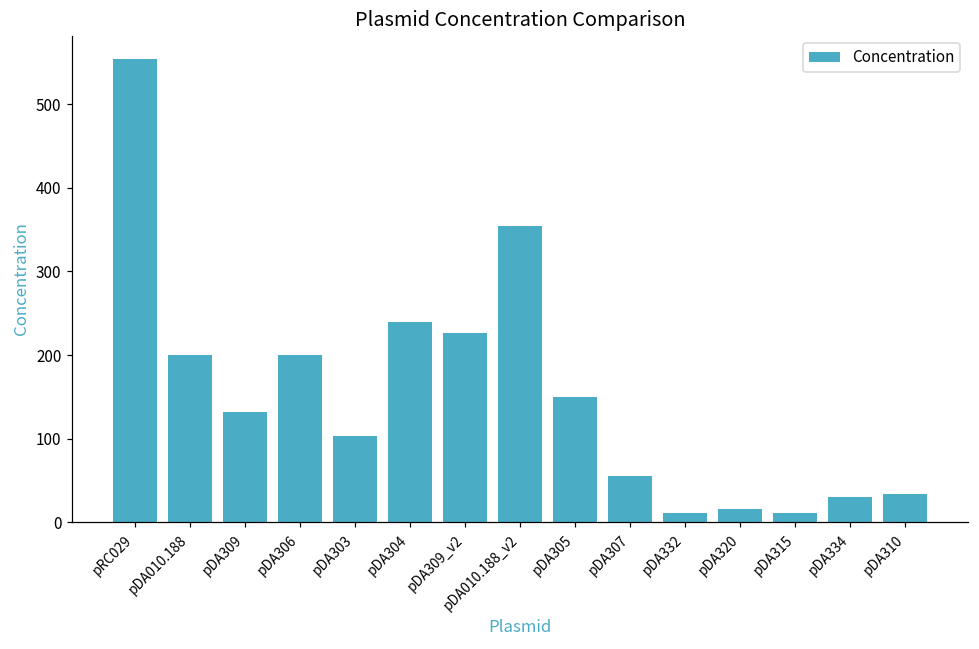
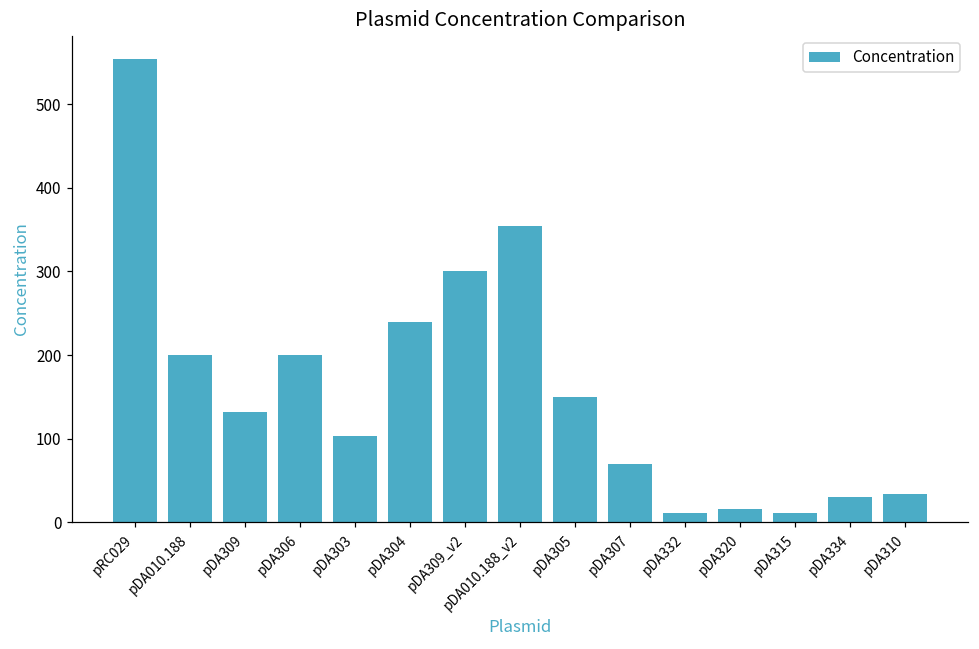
pDA309_v2: 230 -> 300
pDA307: 60 -> 70
